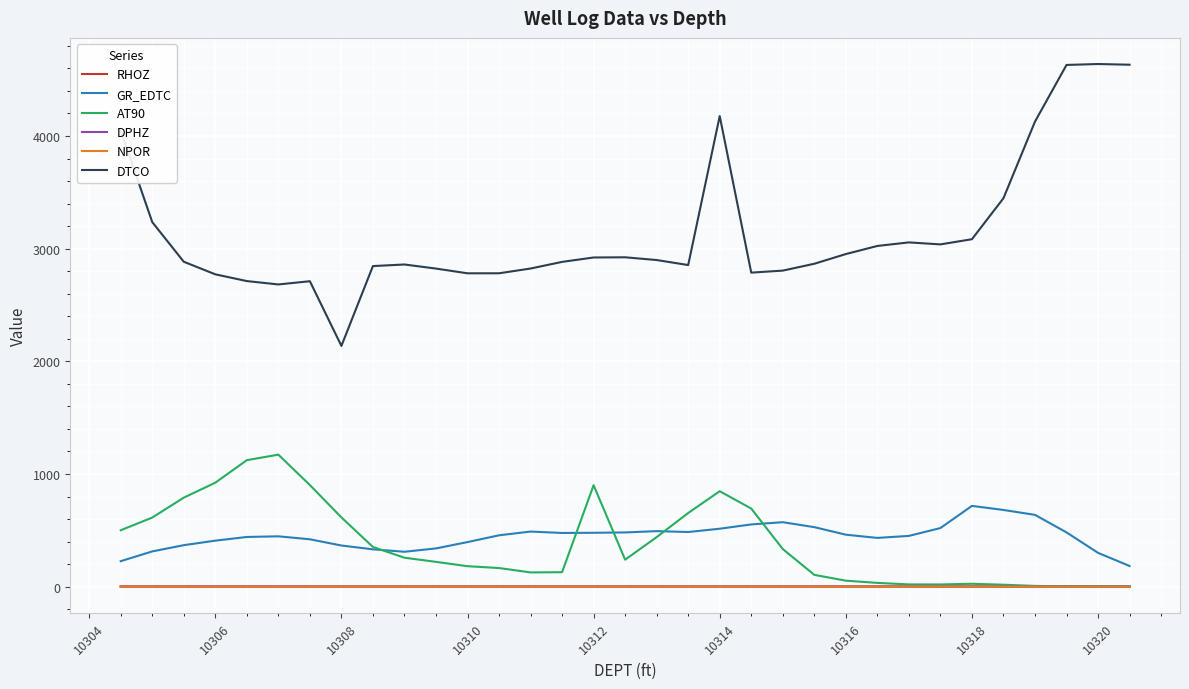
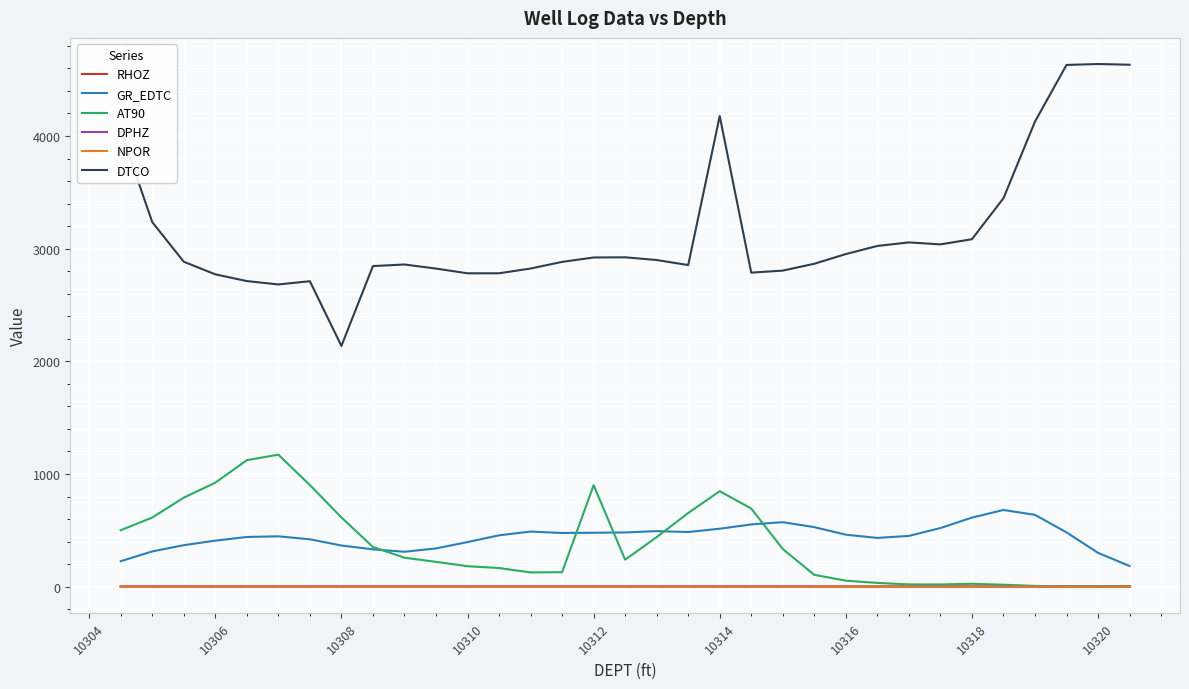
GR_EDTC, 10318: 720 -> 610
